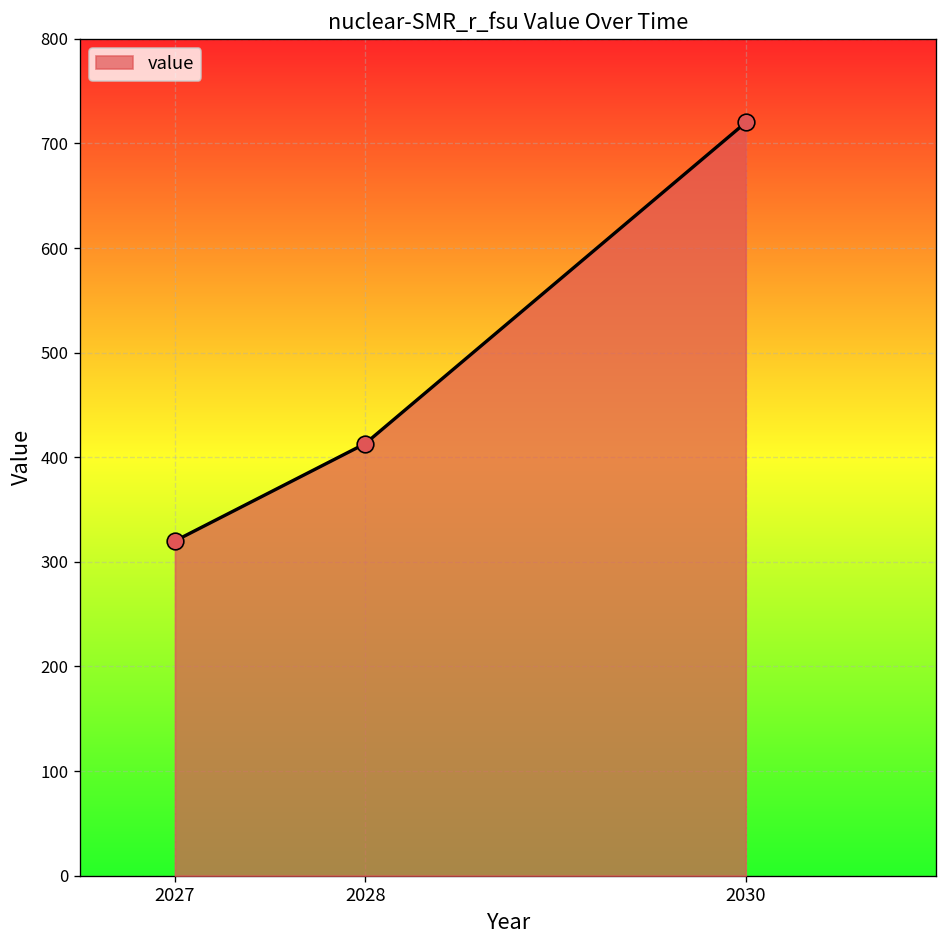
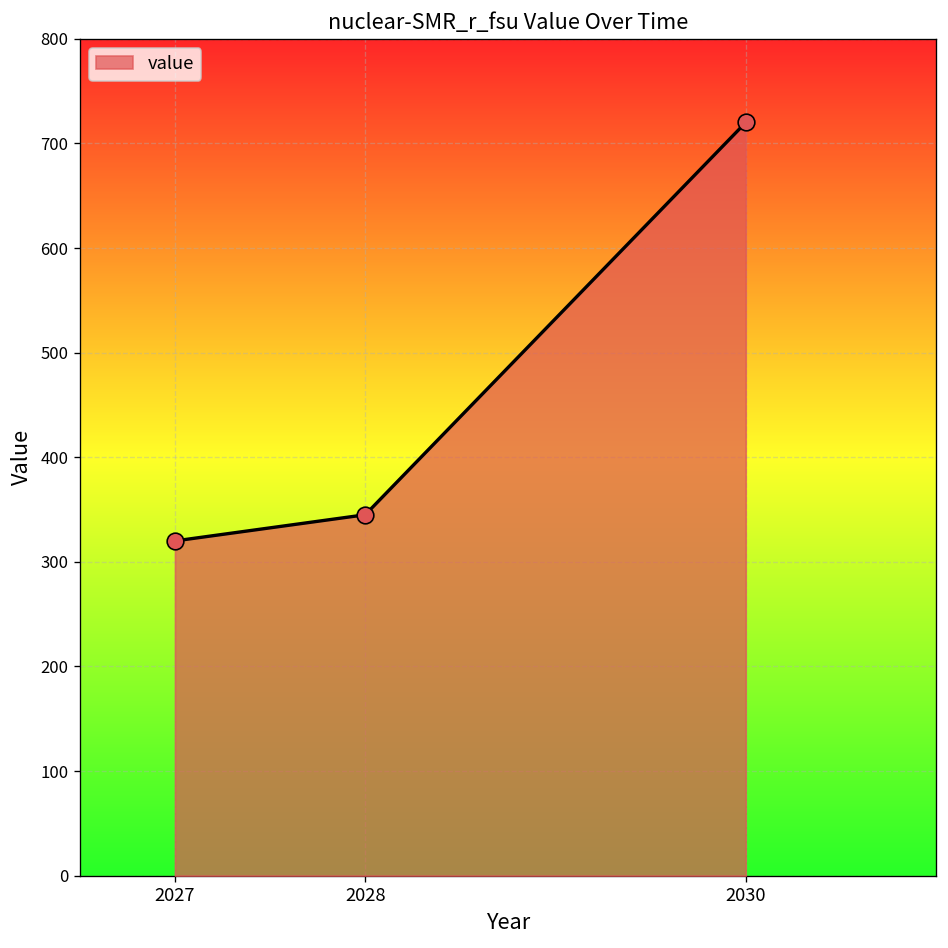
2028: 410 -> 350
